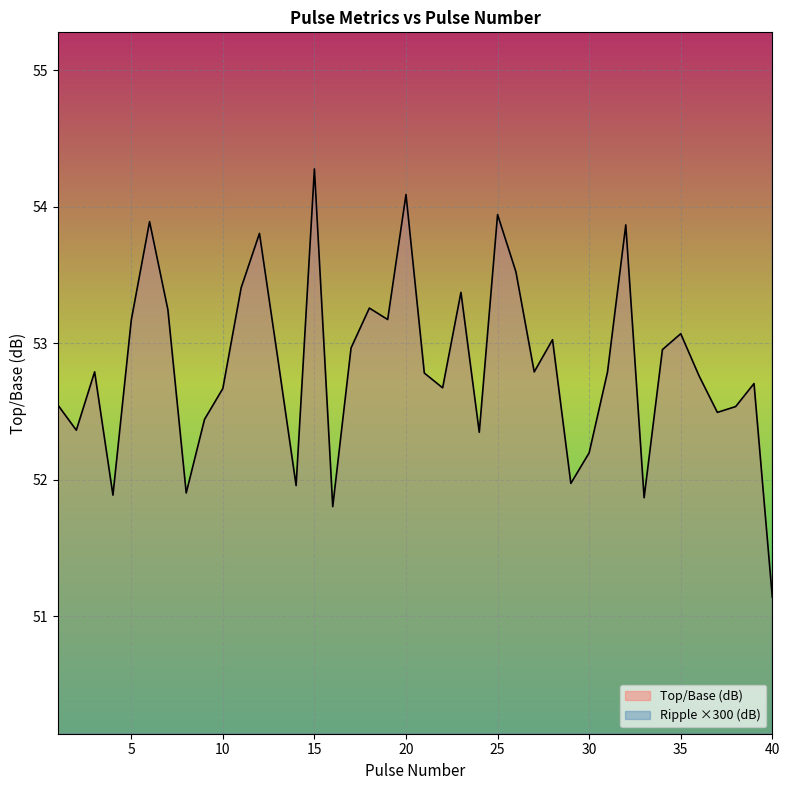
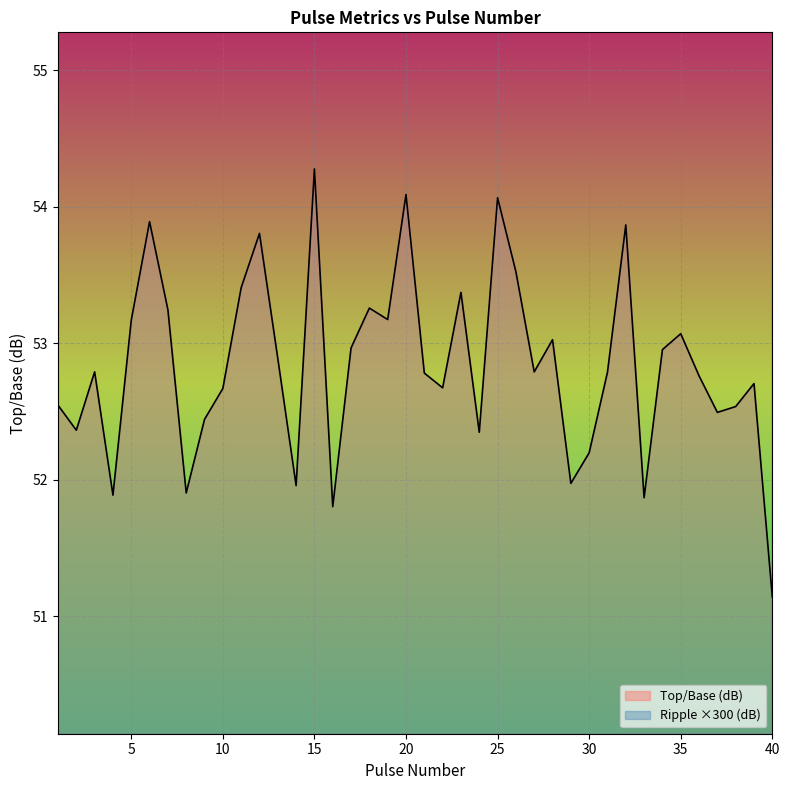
Top/Base (dB), 25: 53.94 -> 54.07
